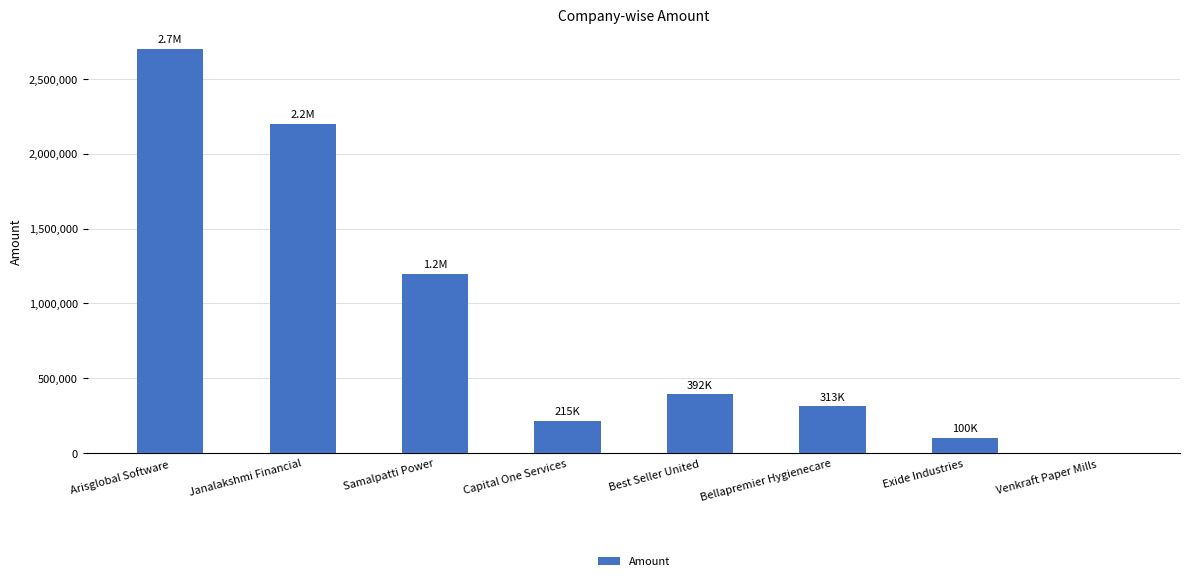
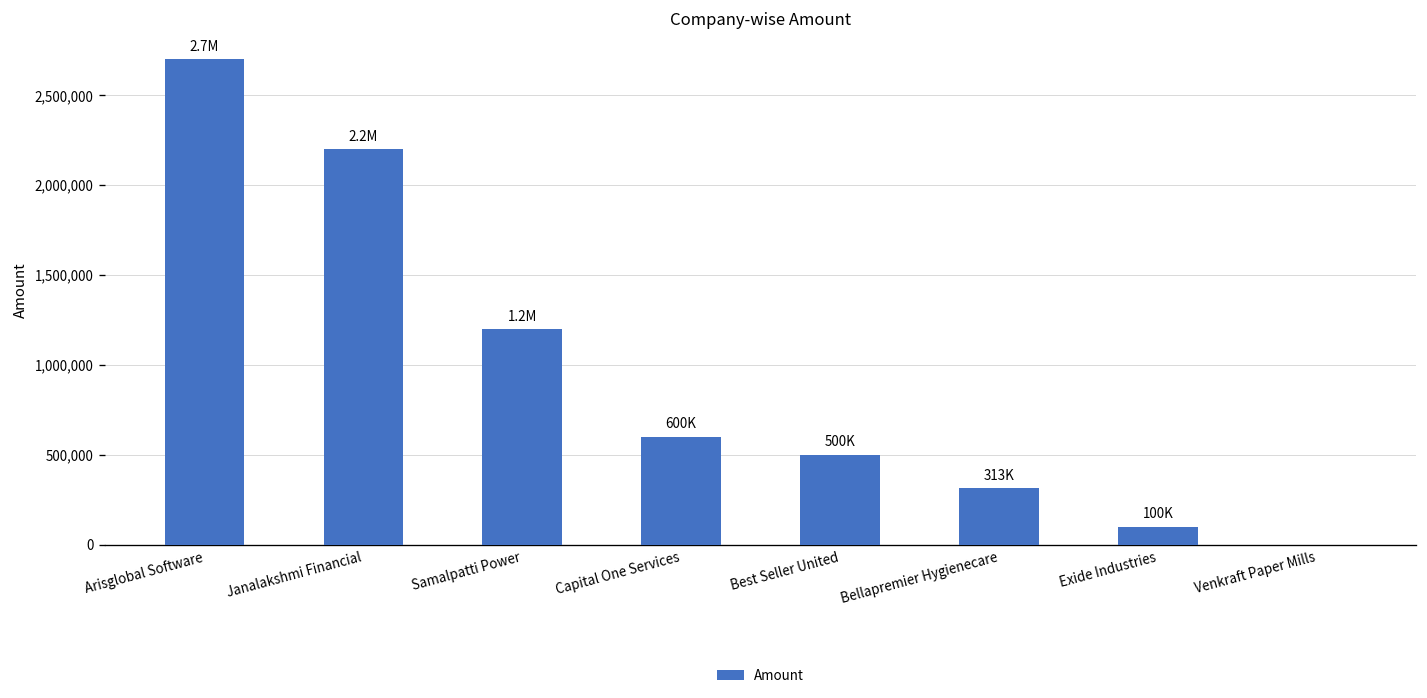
Capital One Services: 215K -> 600K
Best Seller United: 392K -> 500K
